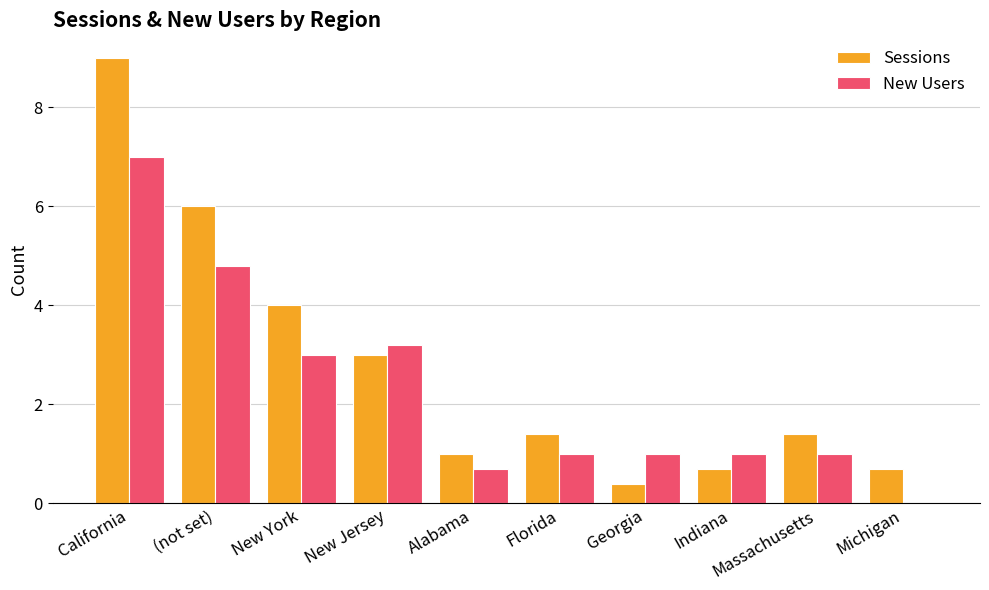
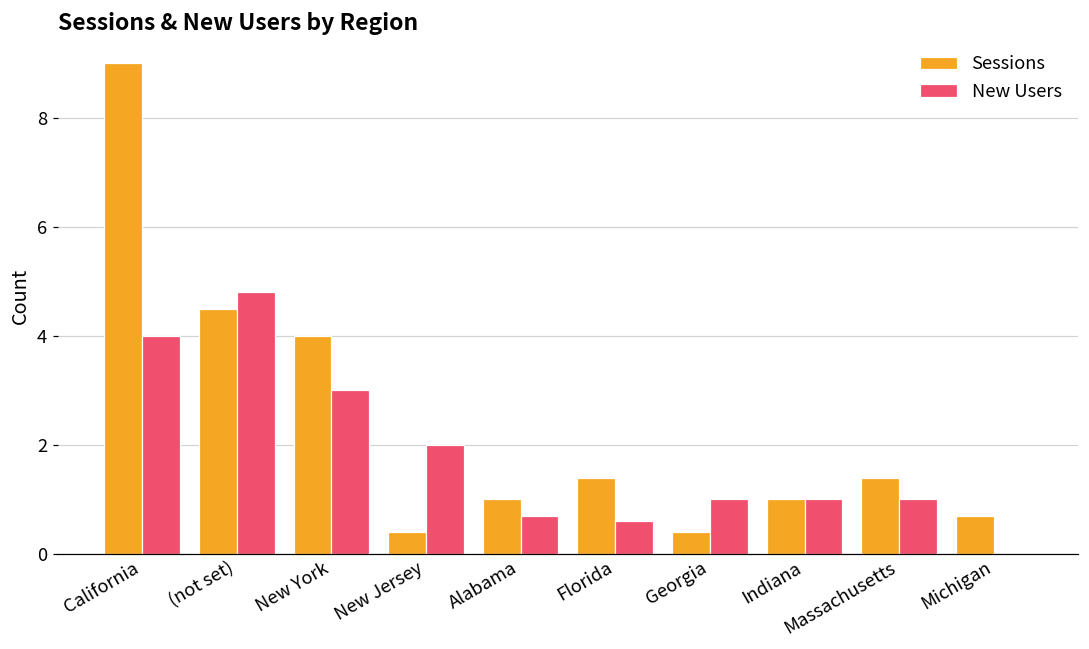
New Users, California: 7 -> 4
Sessions, (not set): 6.0 -> 4.5
Sessions, New Jersey: 3.0 -> 0.4
New Users, New Jersey: 3.2 -> 2.0
New Users, Florida: 1.0 -> 0.6
Sessions, Indiana: 0.7 -> 1.0
